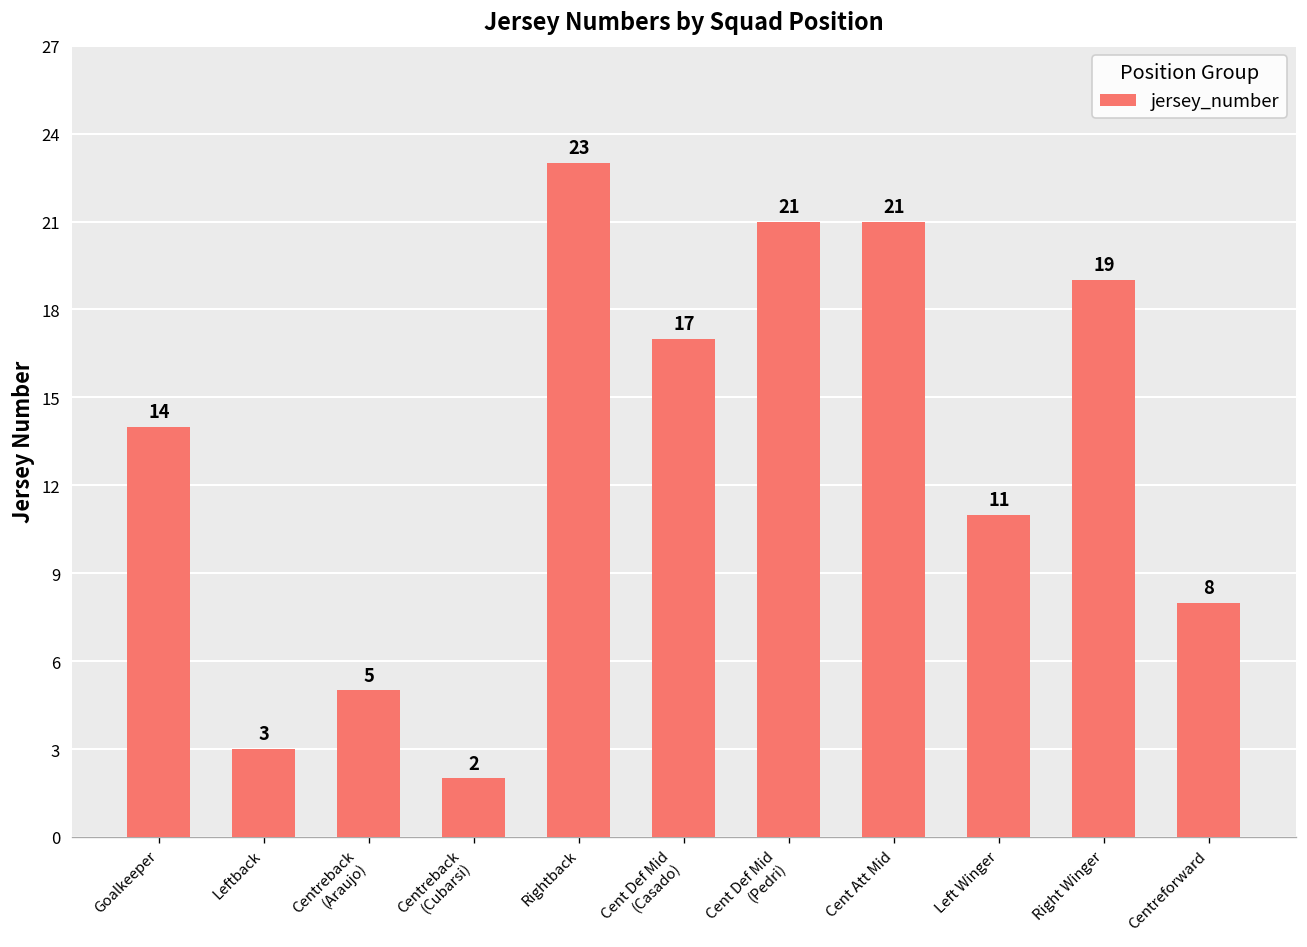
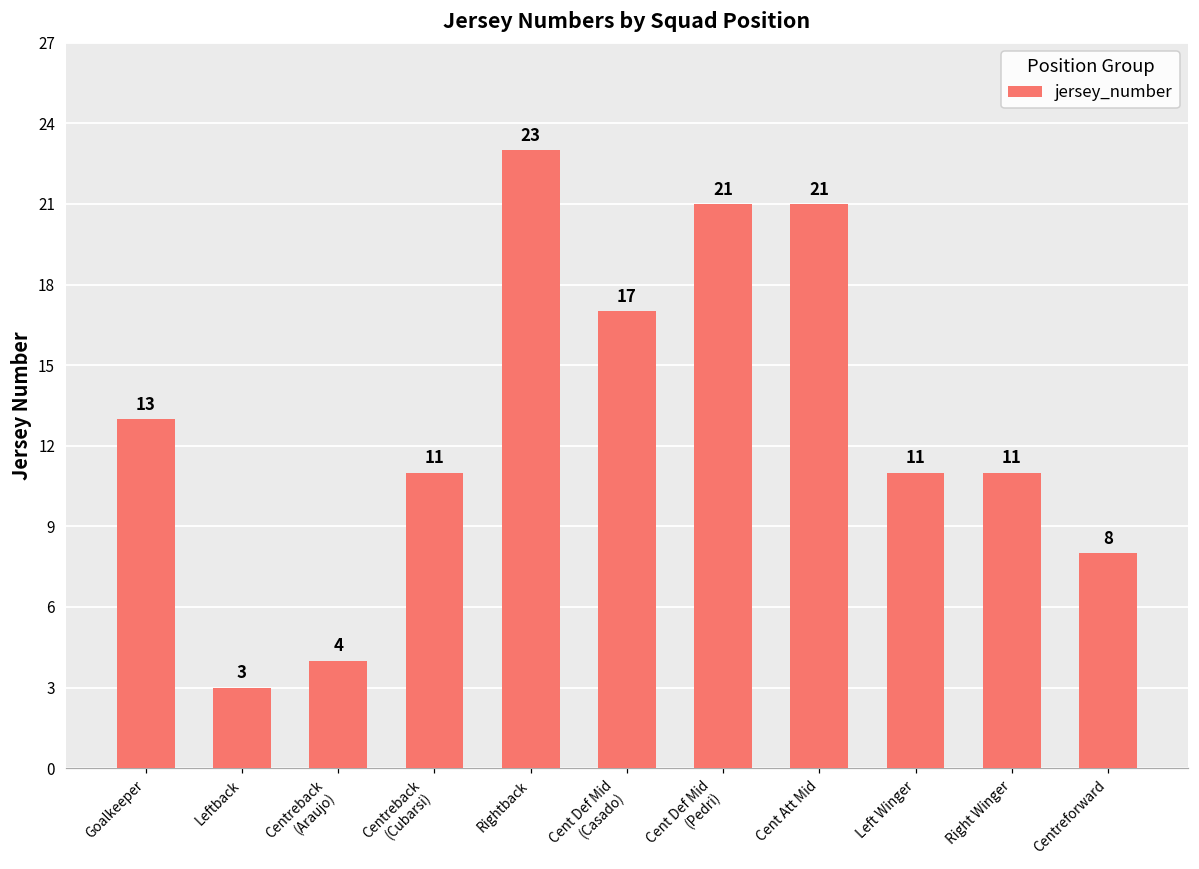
Goalkeeper: 14 -> 13
Centreback (Araujo): 5 -> 4
Centreback (Cubarsi): 2 -> 11
Right Winger: 19 -> 11
